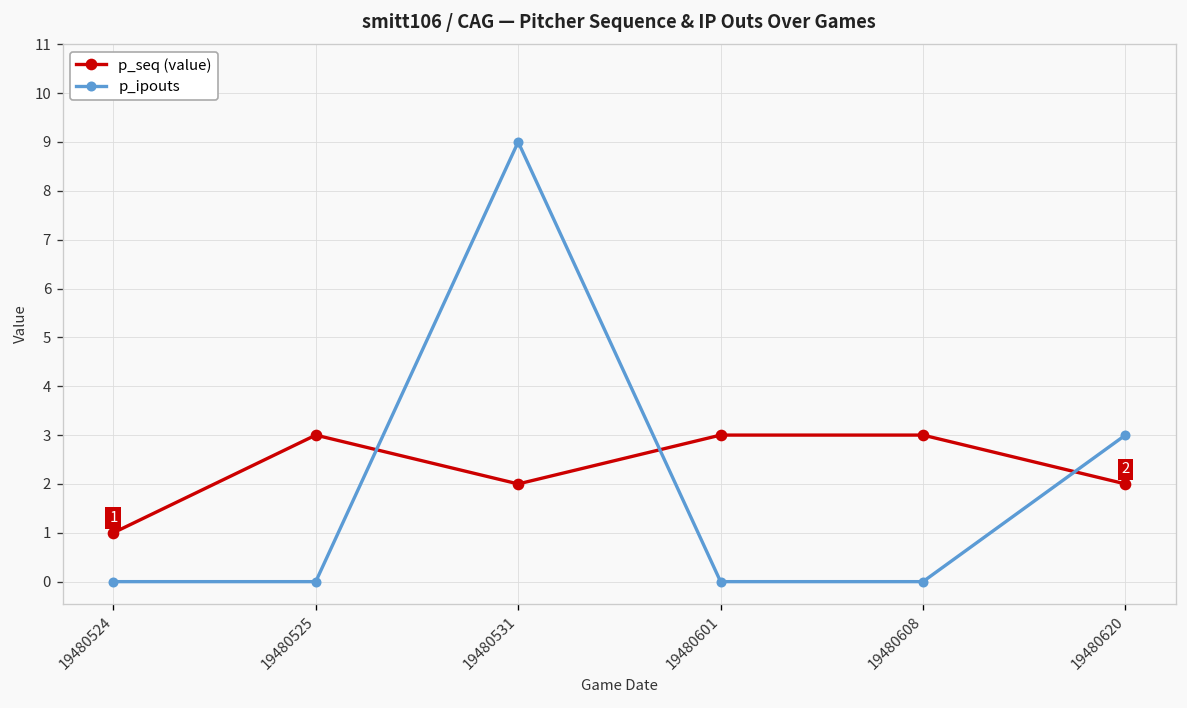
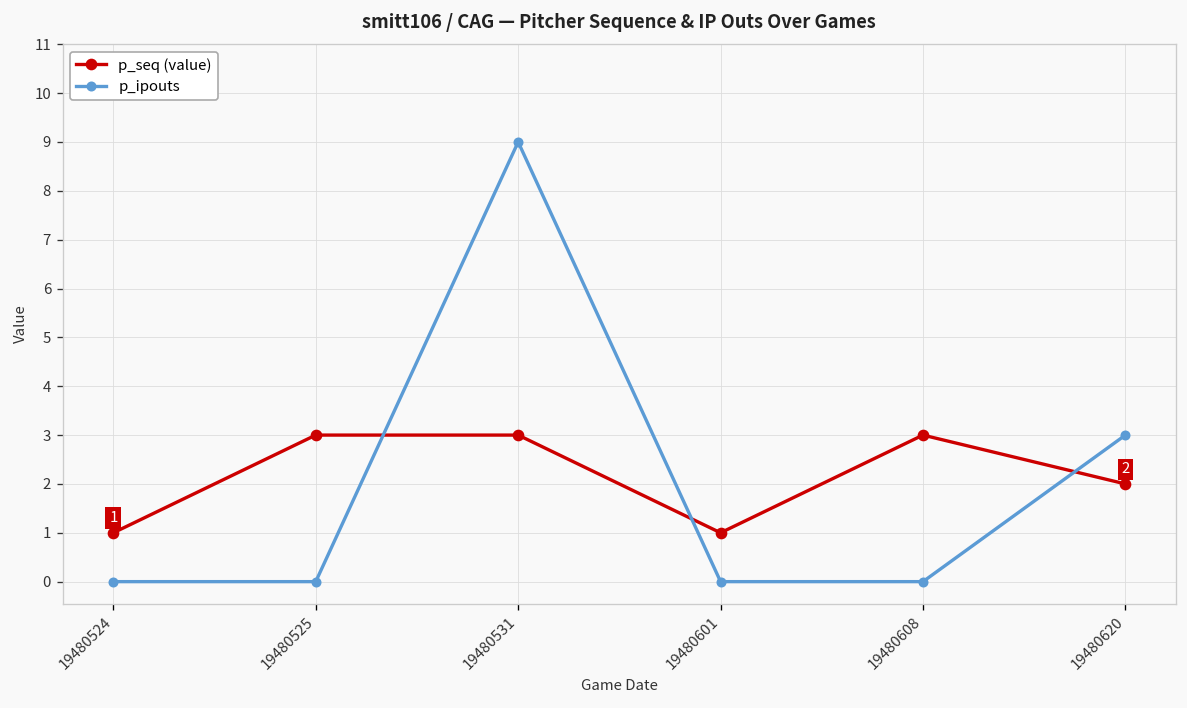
p_seq (value), 19480531: 2 -> 3
p_seq (value), 19480601: 3 -> 1
